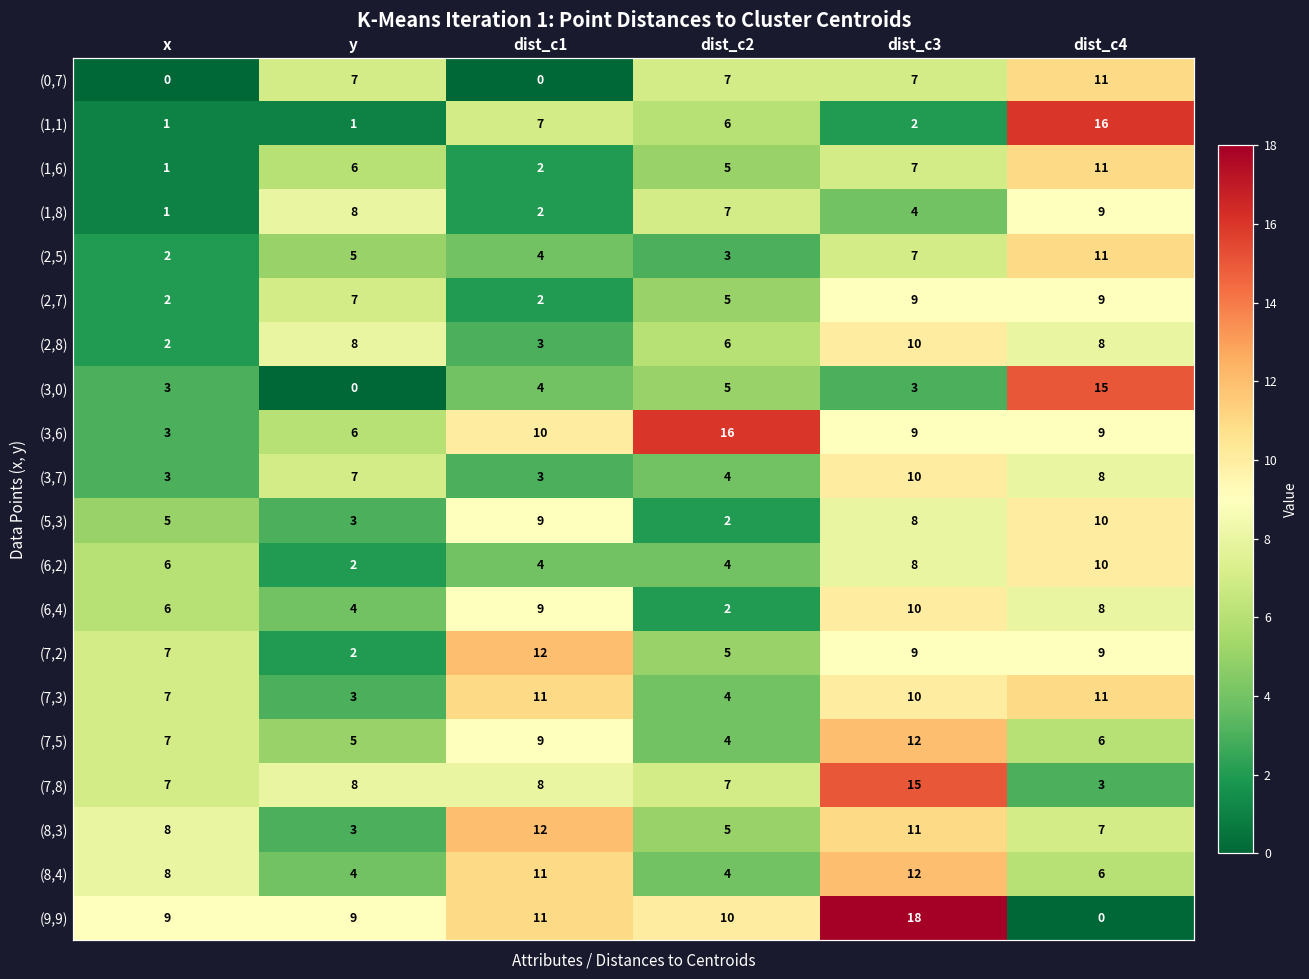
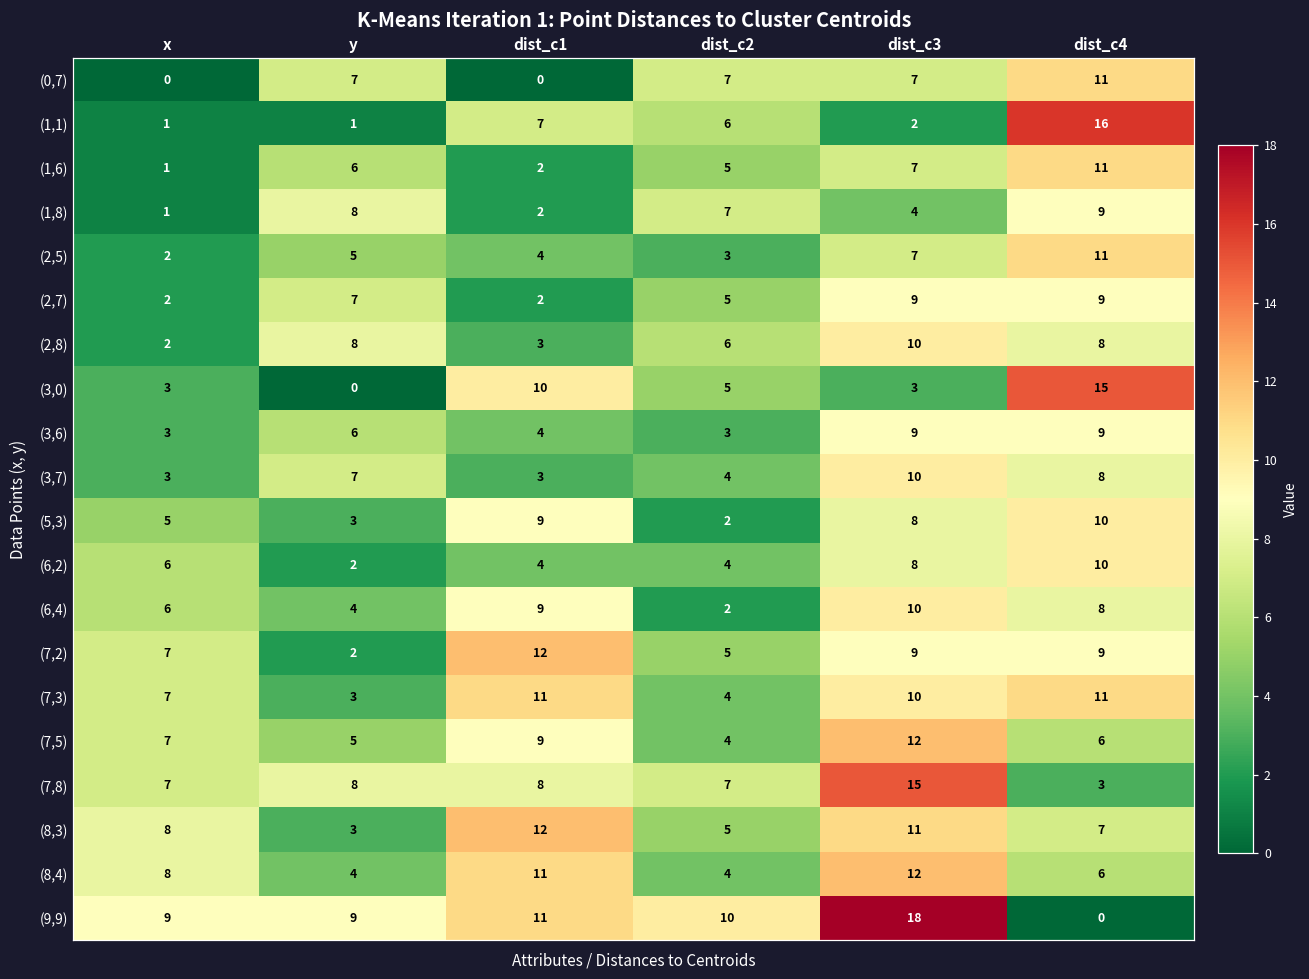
(3,0), dist_c1: 4 -> 10
(3,6), dist_c1: 10 -> 4
(3,6), dist_c2: 16 -> 3
